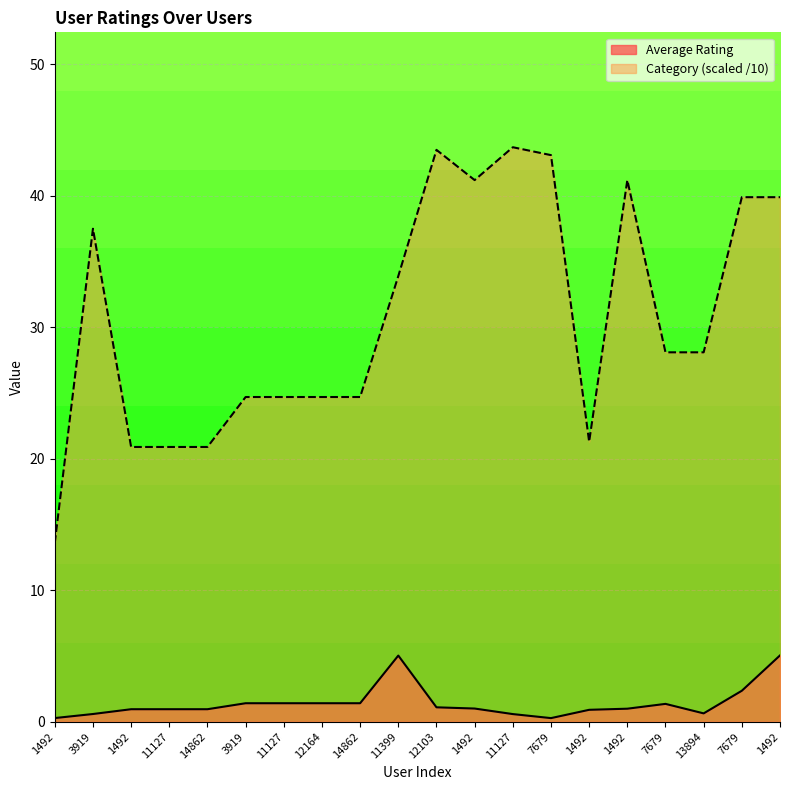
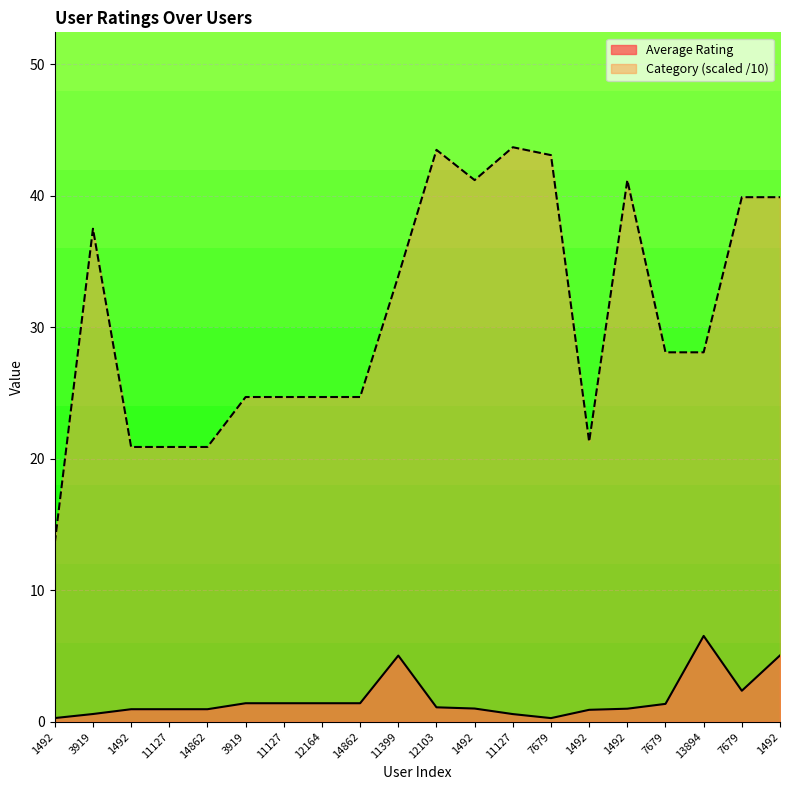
Average Rating, 13894: 0.6 -> 6.5
